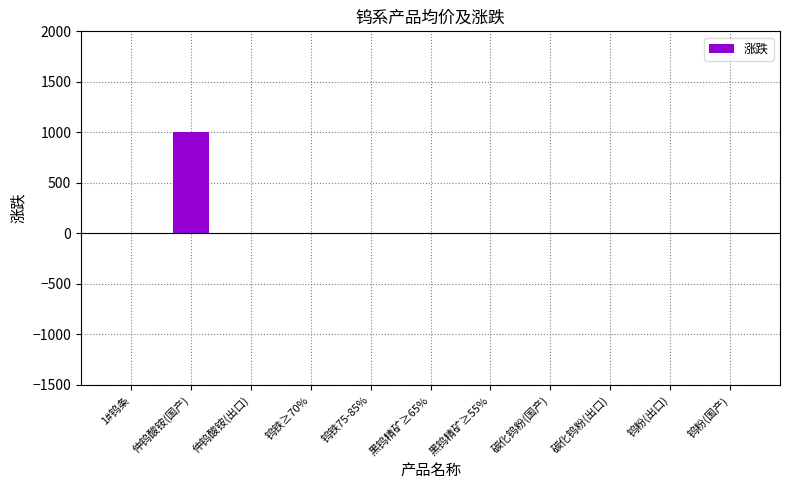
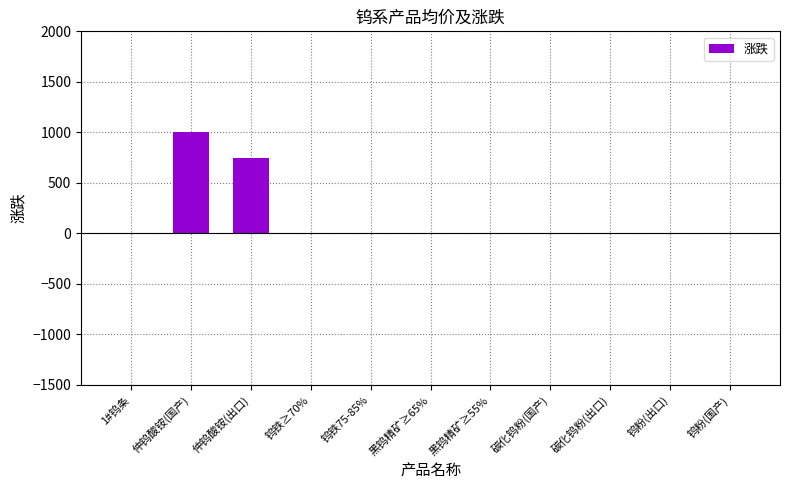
仲钨酸铵(出口): 0 -> 750
